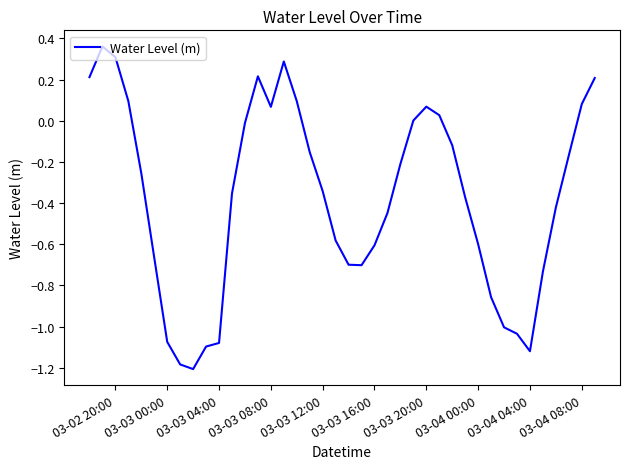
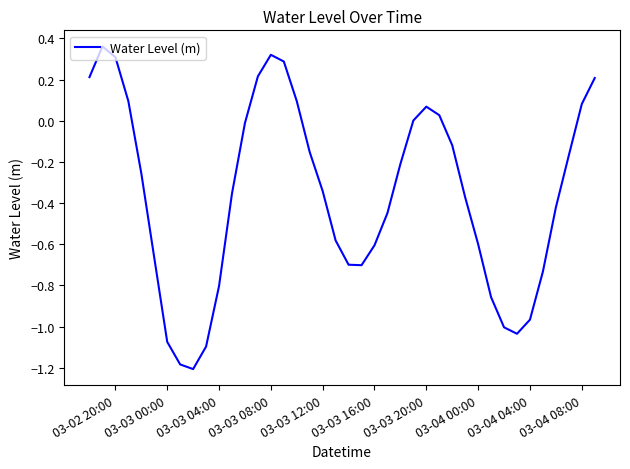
03-03 04:00: -1.08 -> -0.80
03-03 08:00: 0.07 -> 0.32
03-04 04:00: -1.12 -> -0.97
